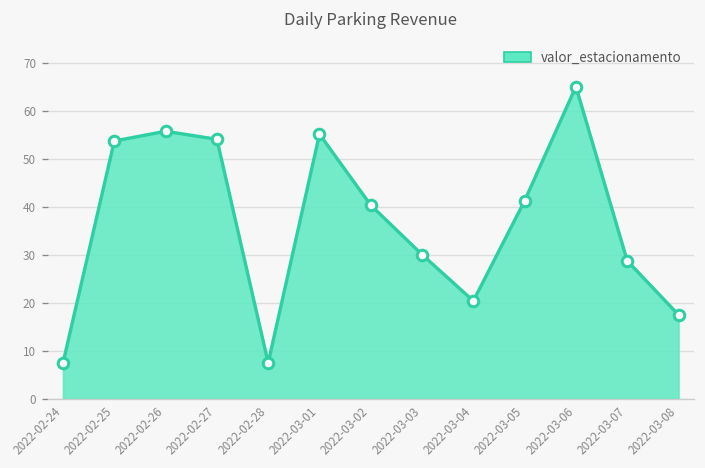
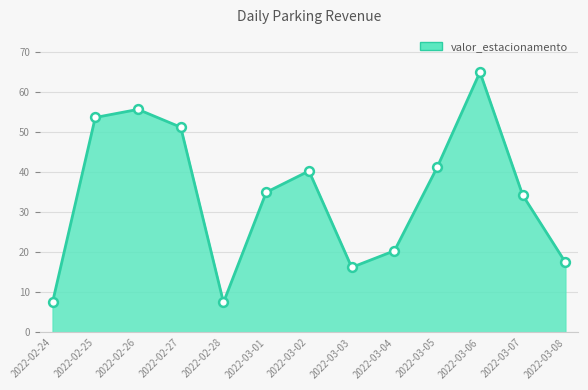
2022-02-27: 54 -> 51
2022-03-01: 55 -> 35
2022-03-03: 30 -> 16
2022-03-07: 29 -> 34
